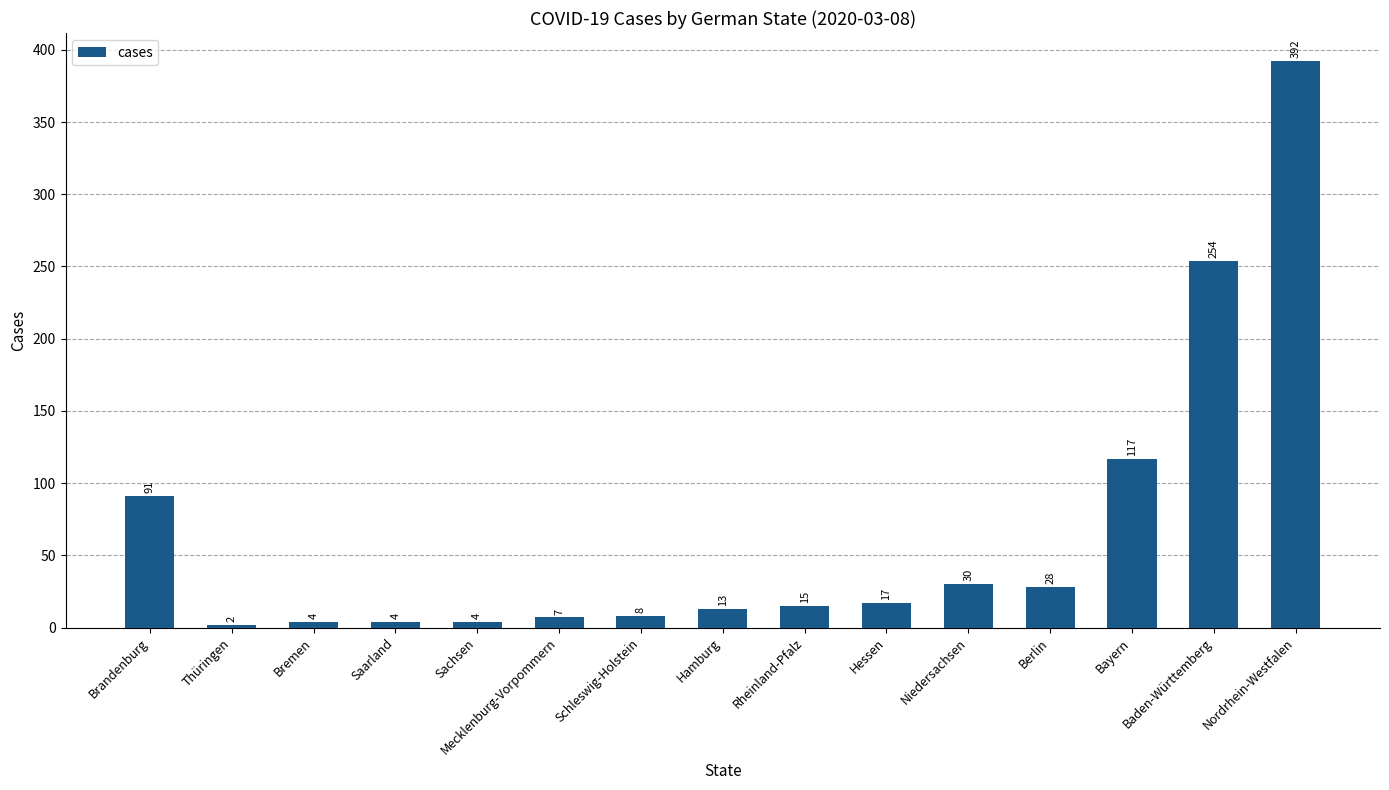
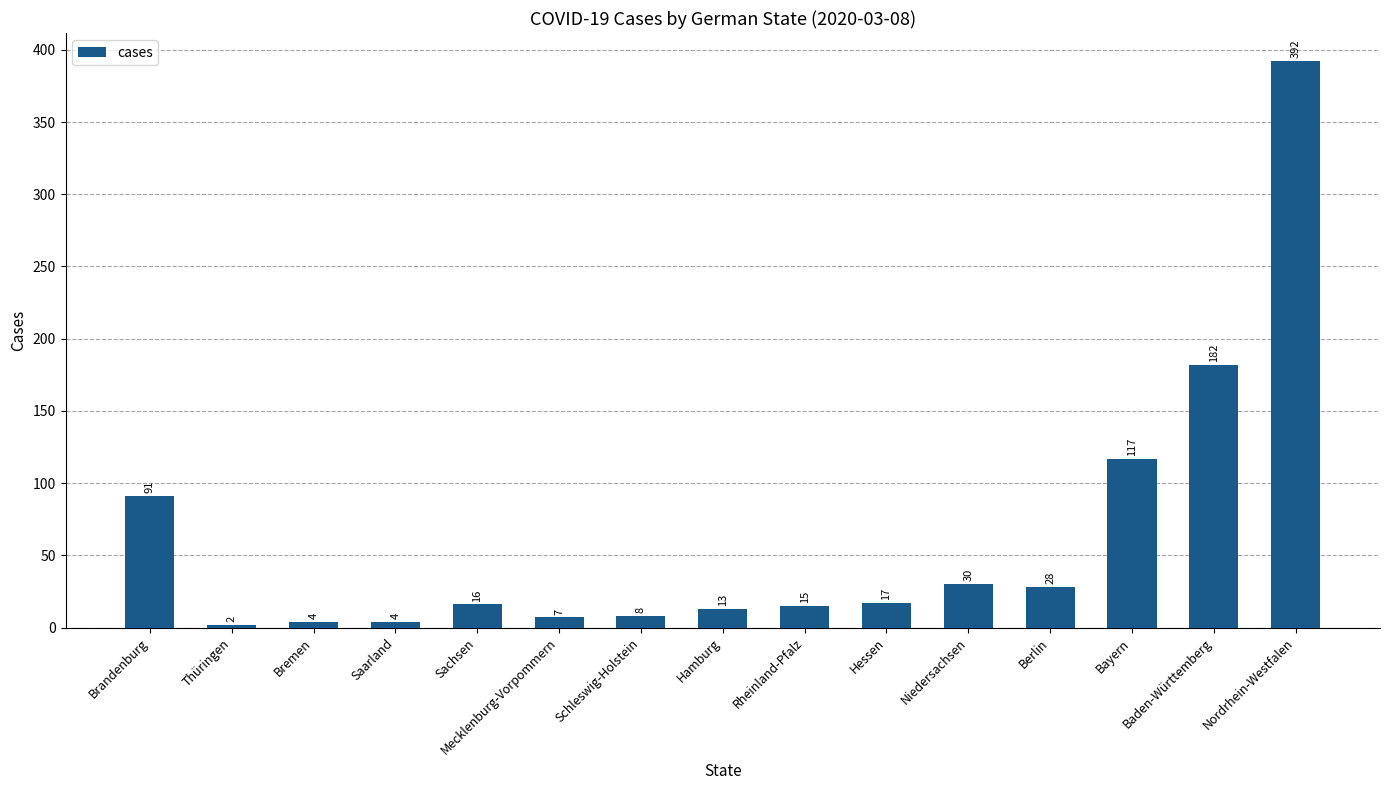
Sachsen: 4 -> 16
Baden-Württemberg: 254 -> 182
